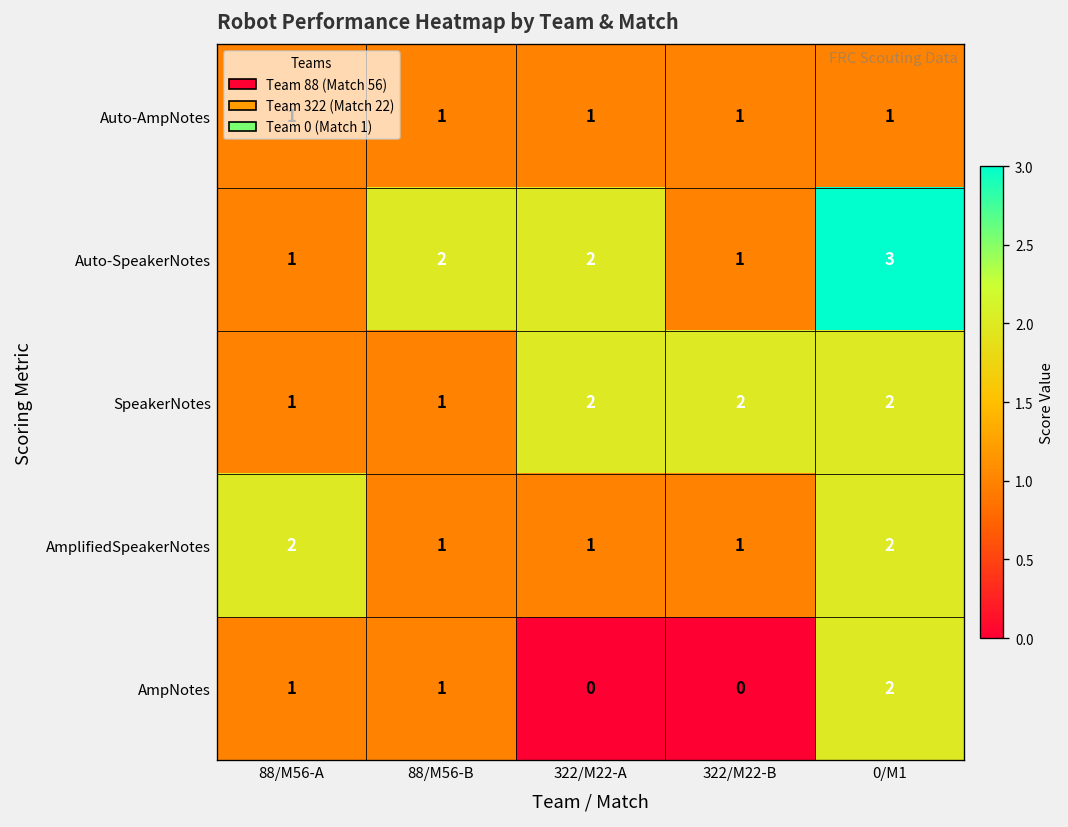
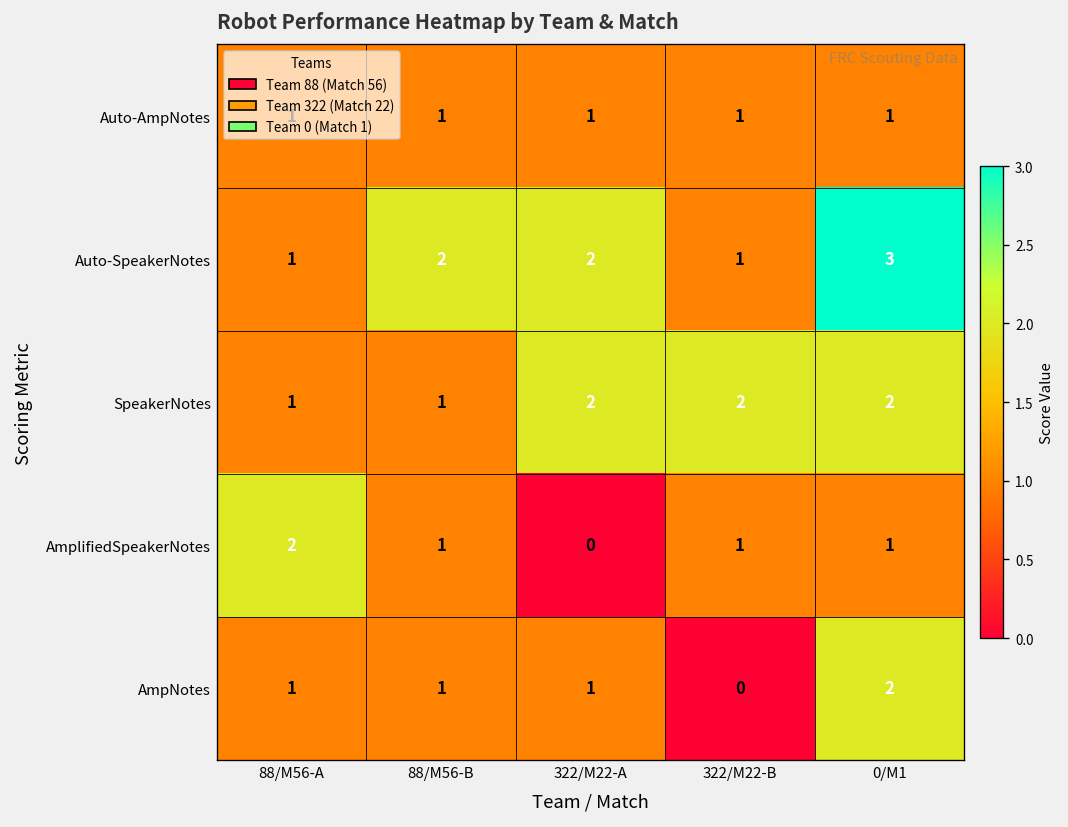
AmplifiedSpeakerNotes, 322/M22-A: 1 -> 0
AmplifiedSpeakerNotes, 0/M1: 2 -> 1
AmpNotes, 322/M22-A: 0 -> 1
